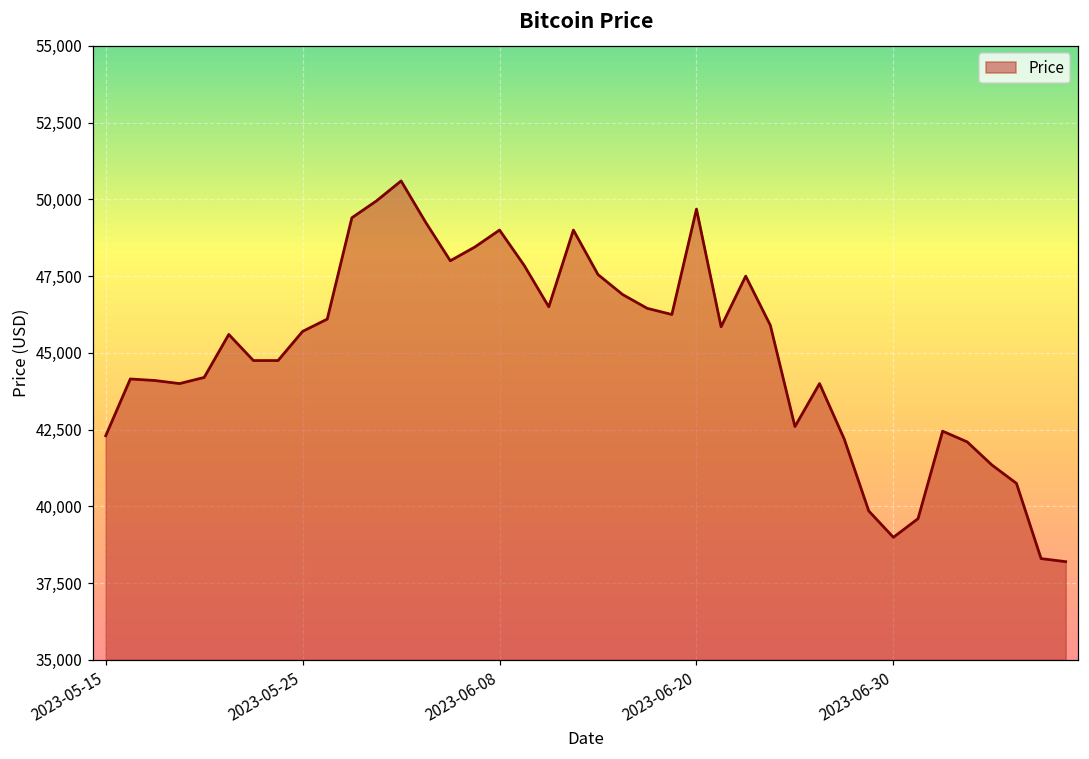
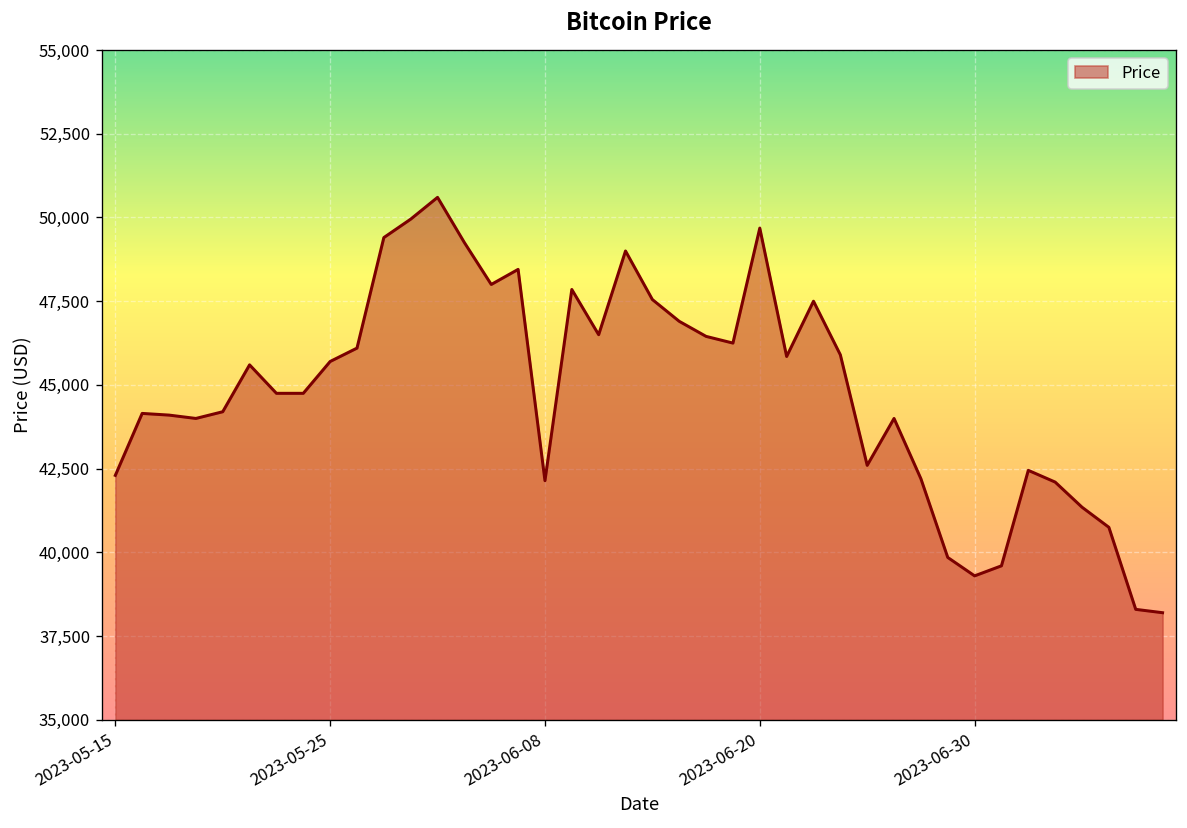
2023-06-08: 49,000 -> 42,100
2023-06-30: 39,000 -> 39,300
